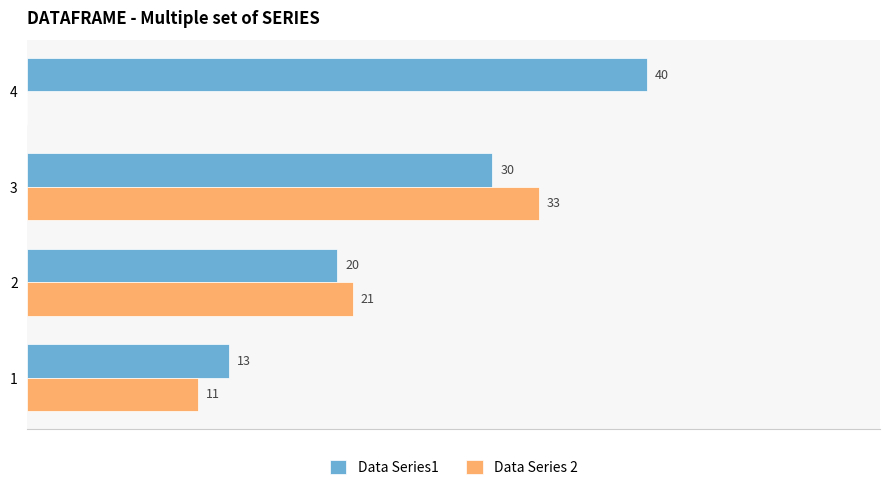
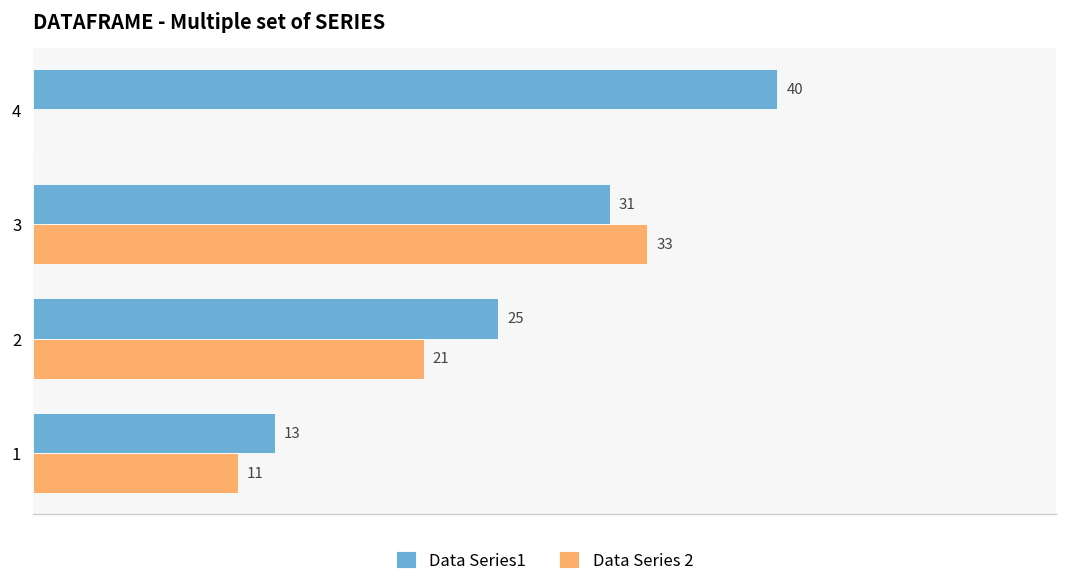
Data Series1, 3: 30 -> 31
Data Series1, 2: 20 -> 25
